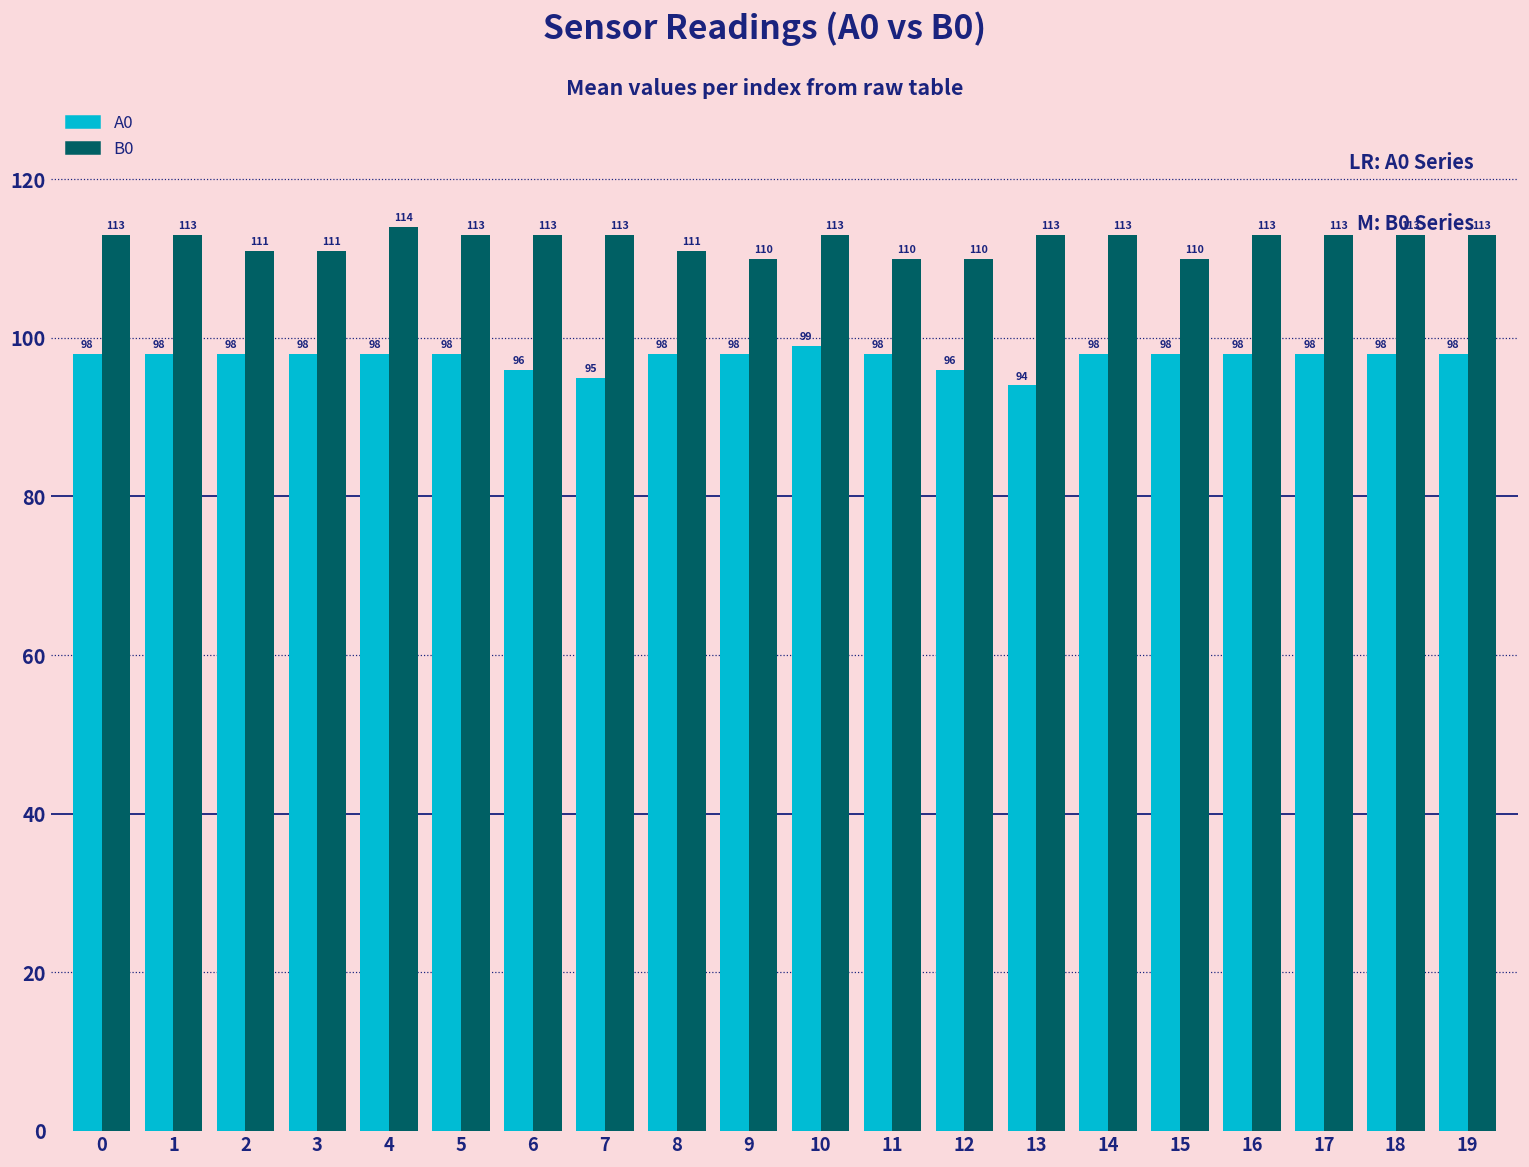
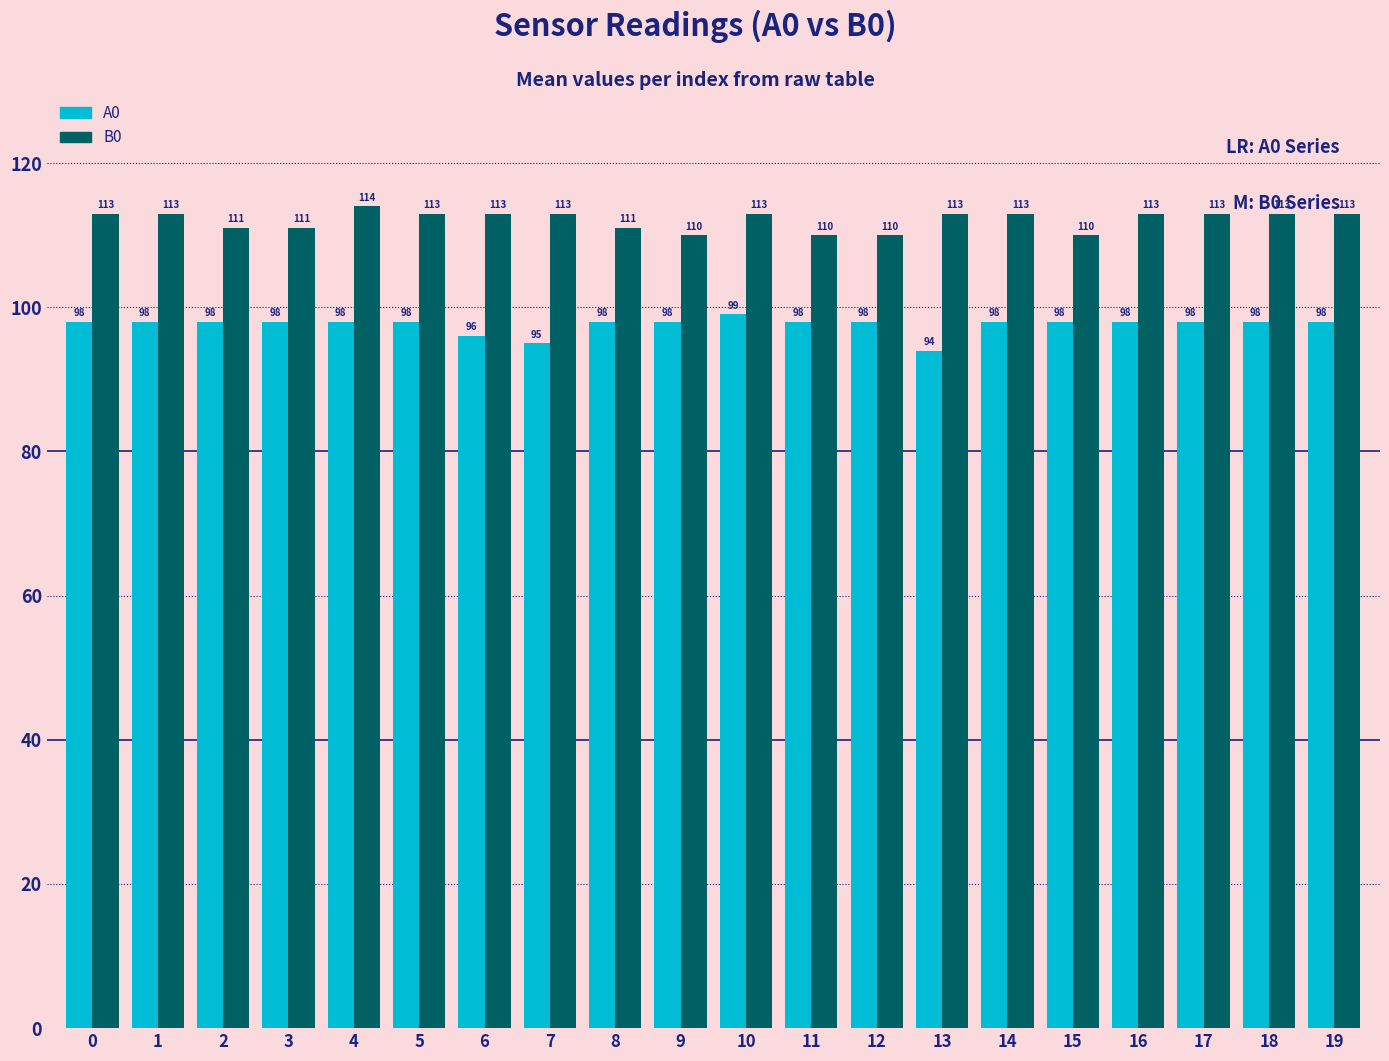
A0, 12: 96 -> 98
